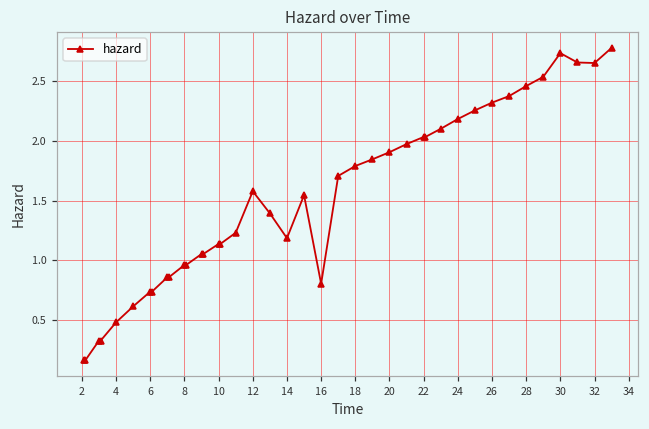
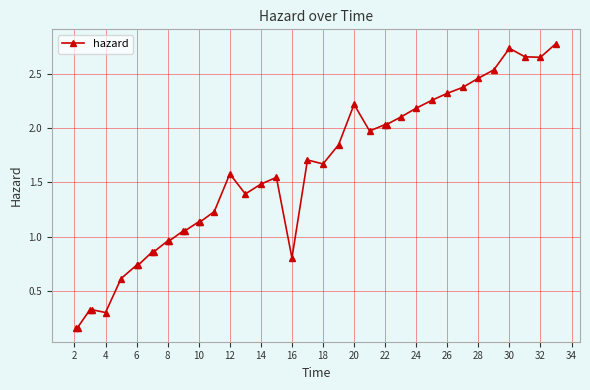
4: 0.48 -> 0.30
14: 1.19 -> 1.48
18: 1.79 -> 1.67
20: 1.91 -> 2.22
